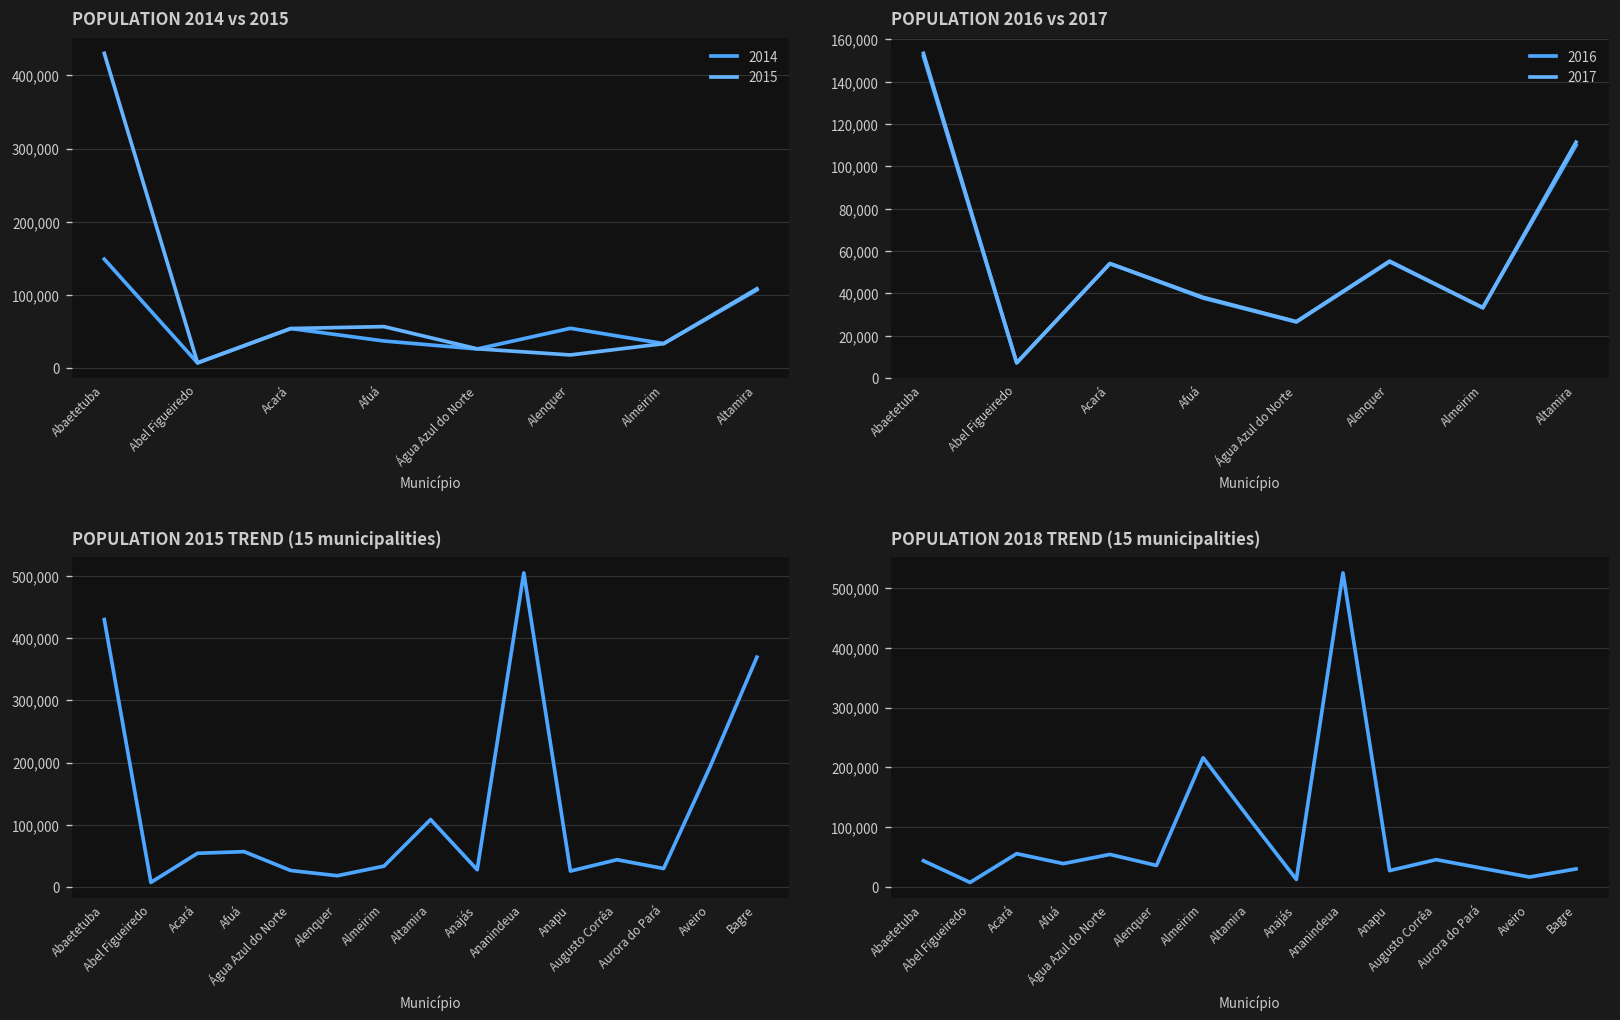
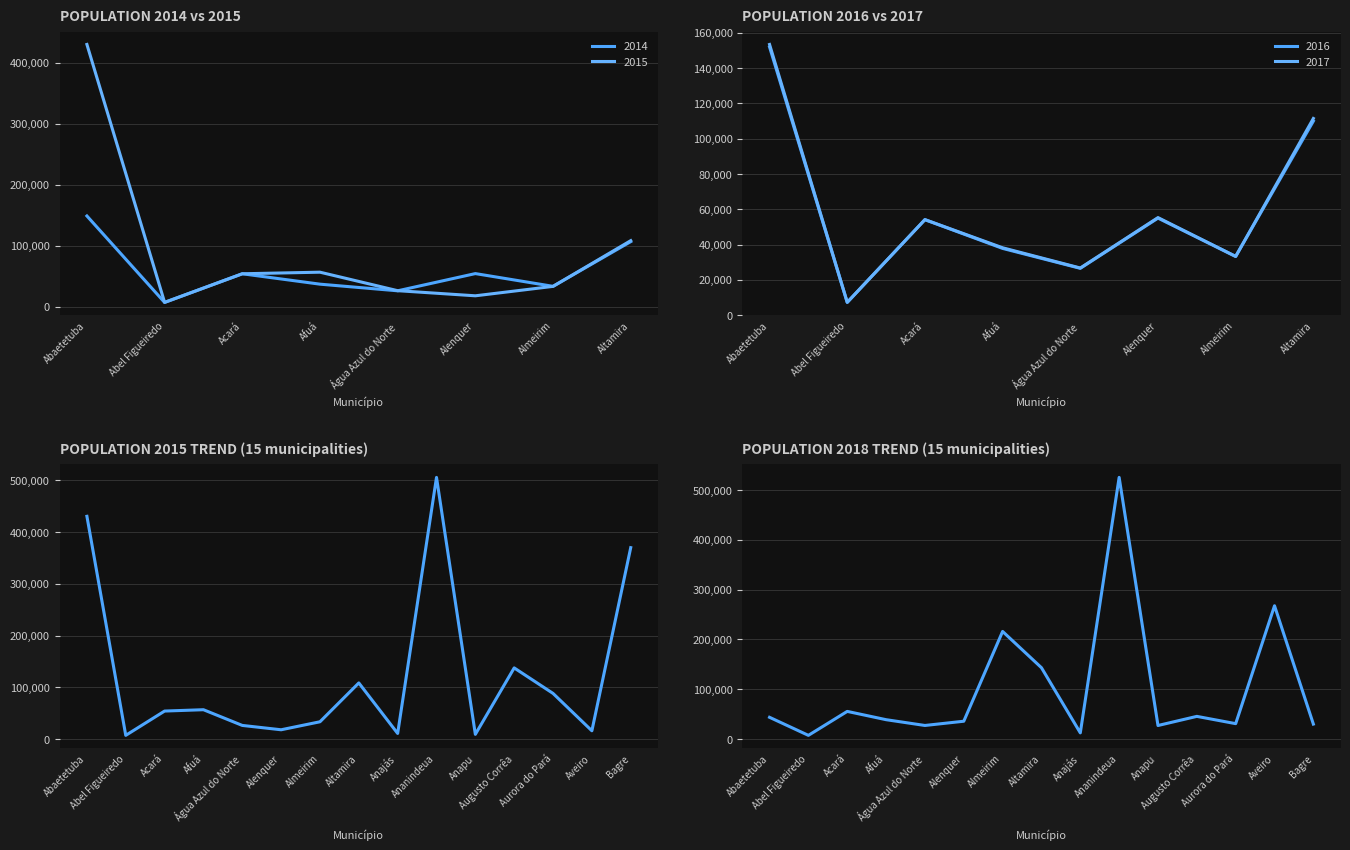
POPULATION 2015 TREND (15 municipalities), Anajás: 30,000 -> 10,000
POPULATION 2015 TREND (15 municipalities), Anapu: 30,000 -> 10,000
POPULATION 2015 TREND (15 municipalities), Augusto Corrêa: 40,000 -> 140,000
POPULATION 2015 TREND (15 municipalities), Aurora do Pará: 30,000 -> 90,000
POPULATION 2015 TREND (15 municipalities), Aveiro: 190,000 -> 20,000
POPULATION 2018 TREND (15 municipalities), Água Azul do Norte: 50,000 -> 30,000
POPULATION 2018 TREND (15 municipalities), Altamira: 110,000 -> 140,000
POPULATION 2018 TREND (15 municipalities), Aveiro: 20,000 -> 270,000
